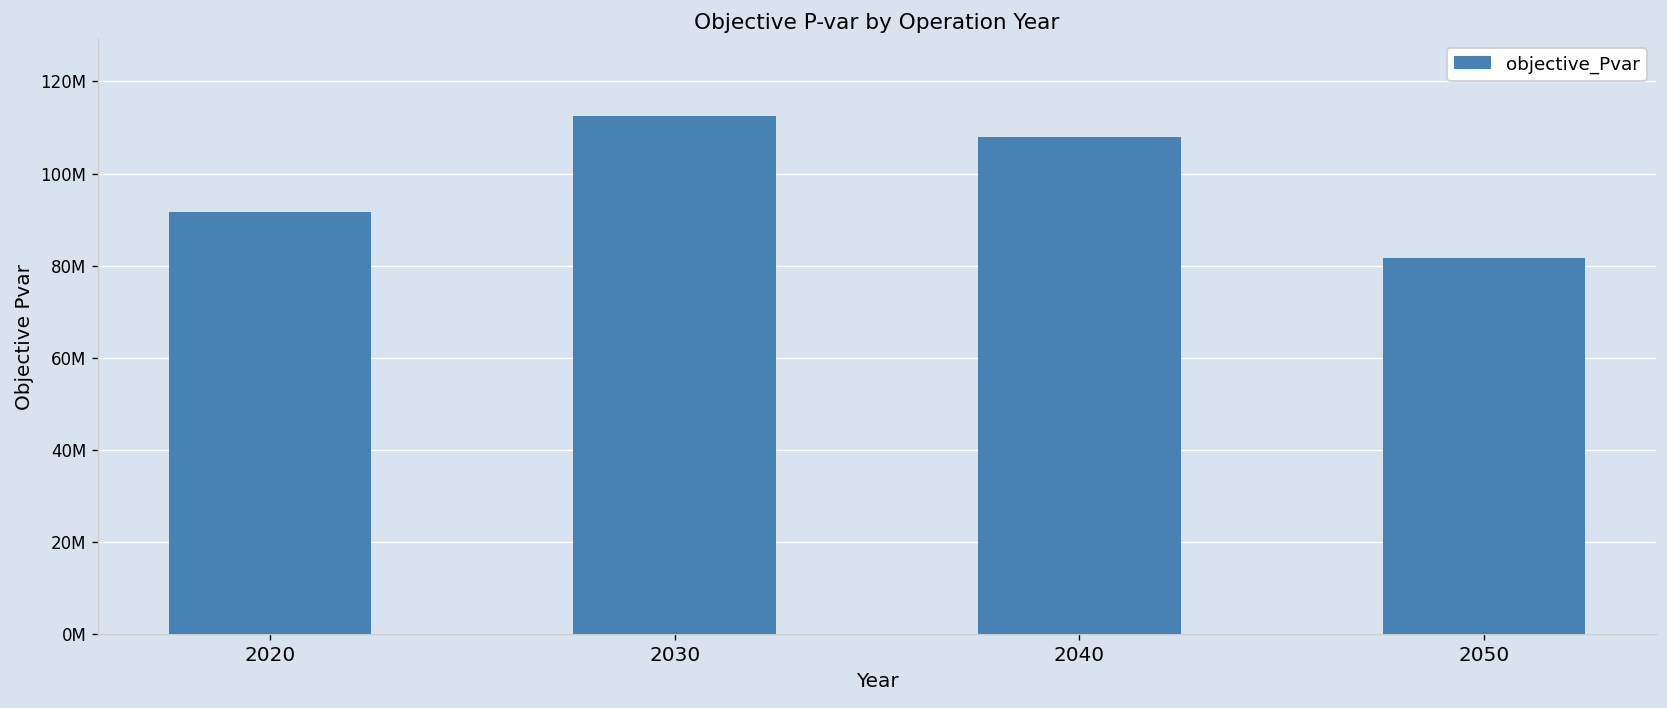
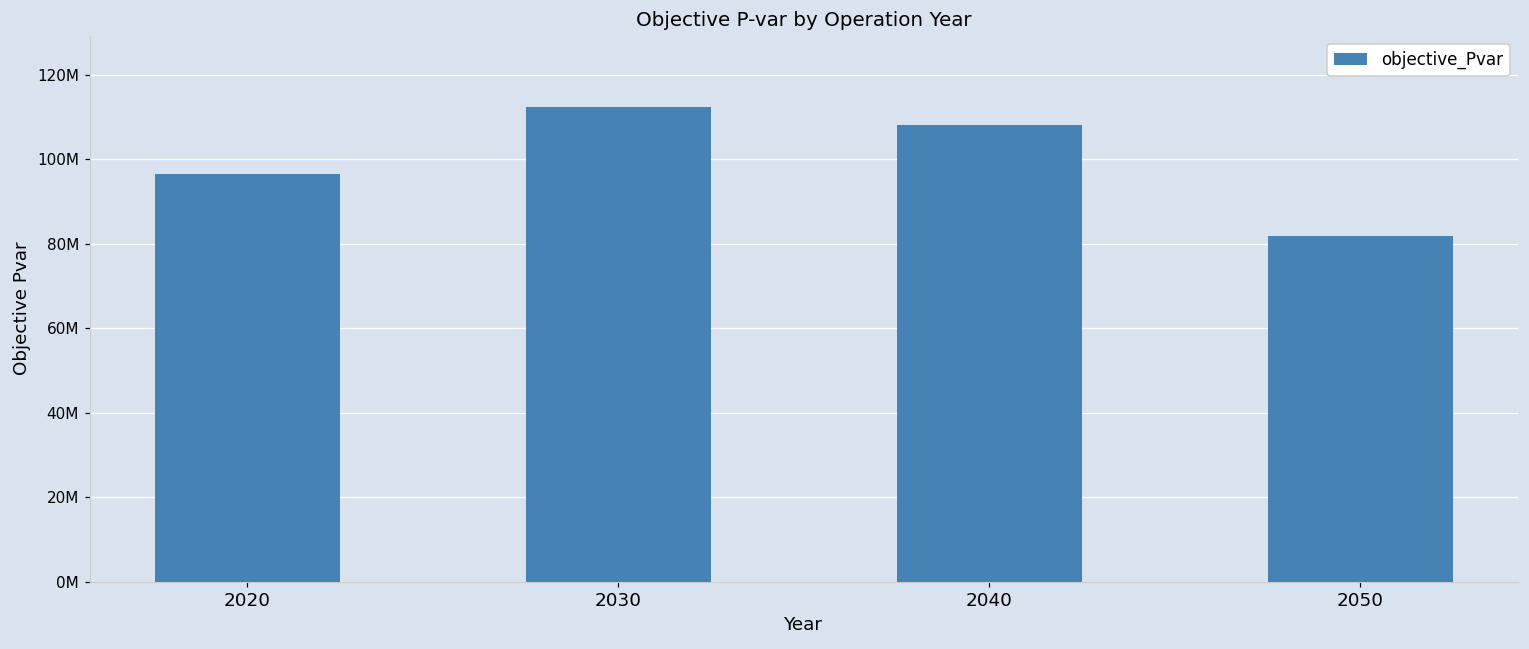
2020: 92000000 -> 96000000
